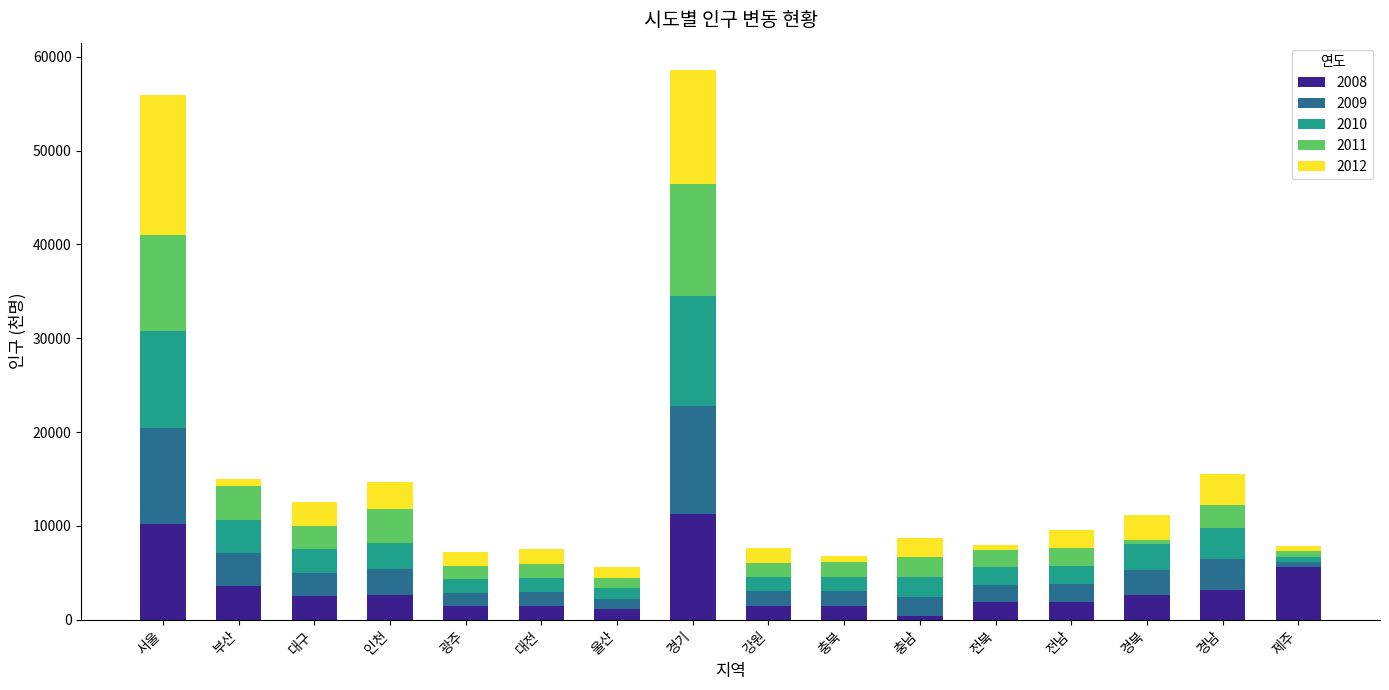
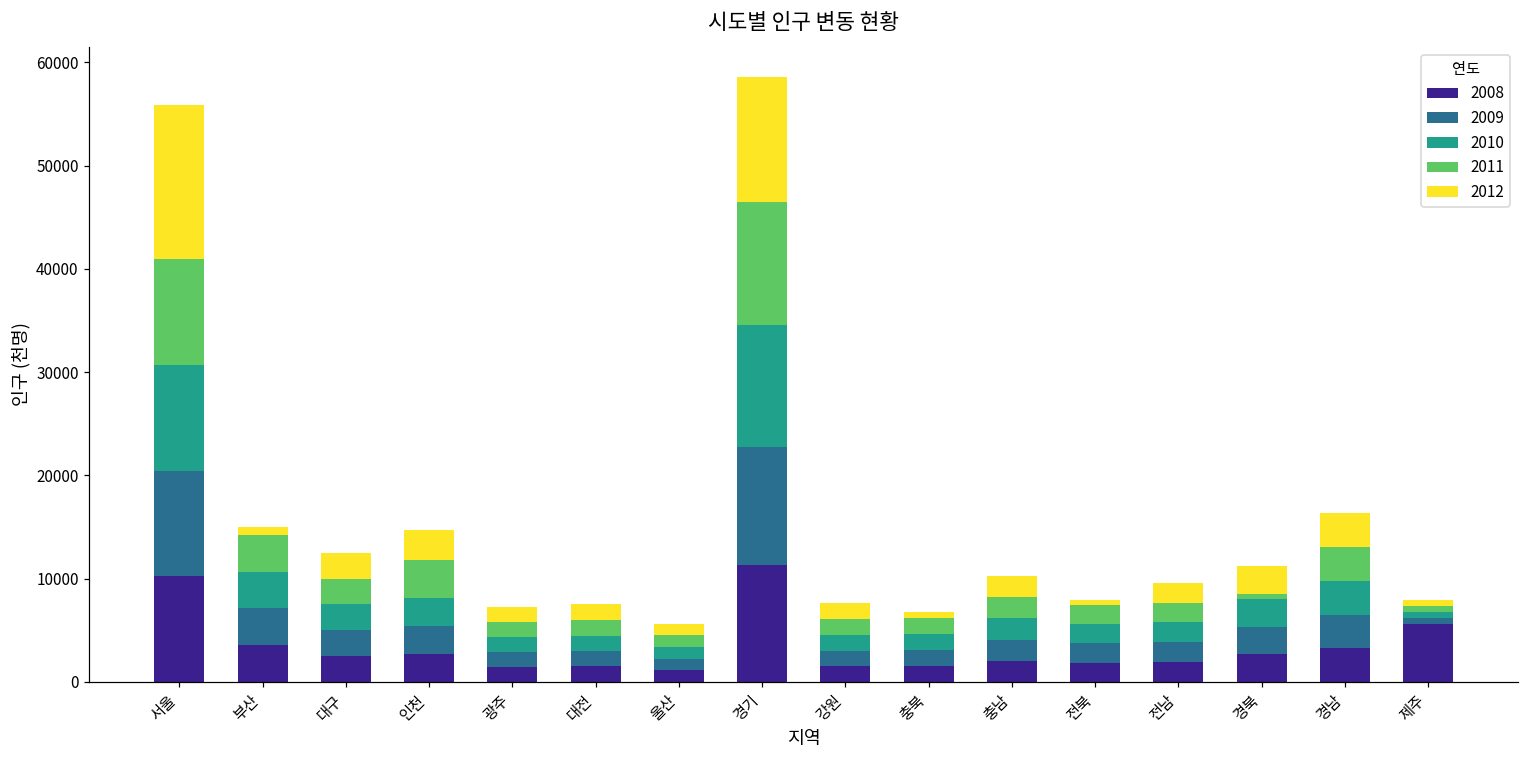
2008, 충남: 0 -> 2000
2011, 경남: 2000 -> 3000
